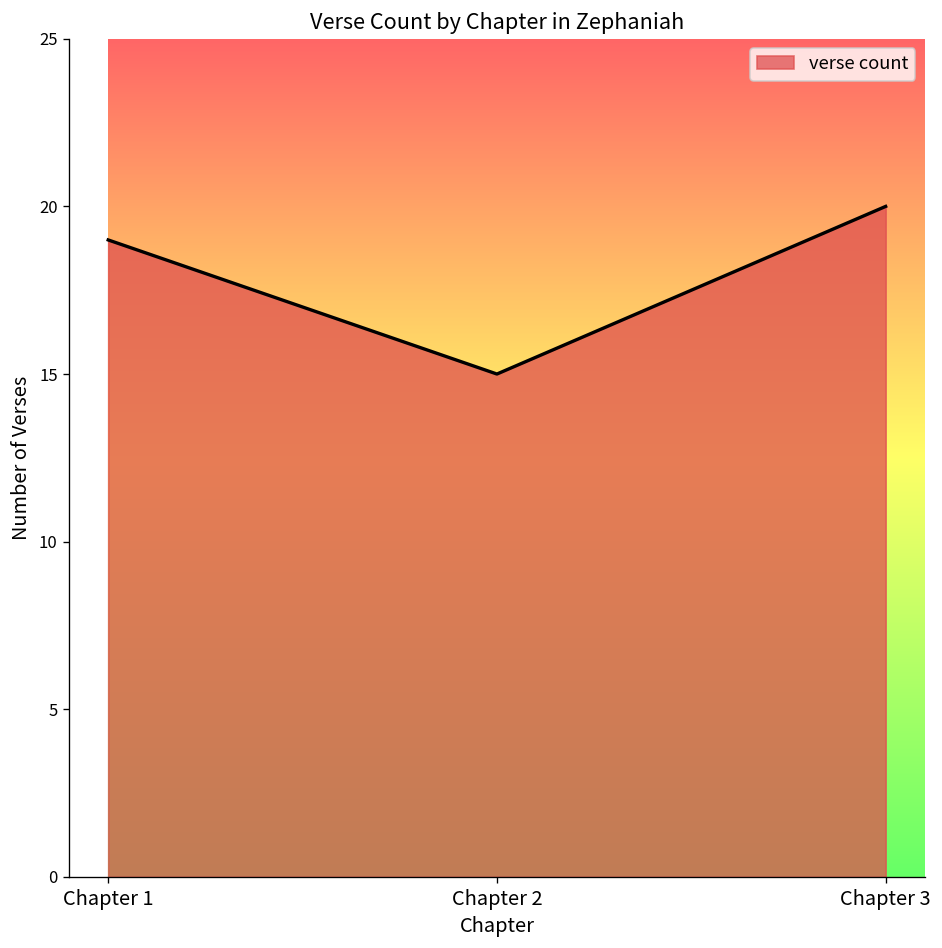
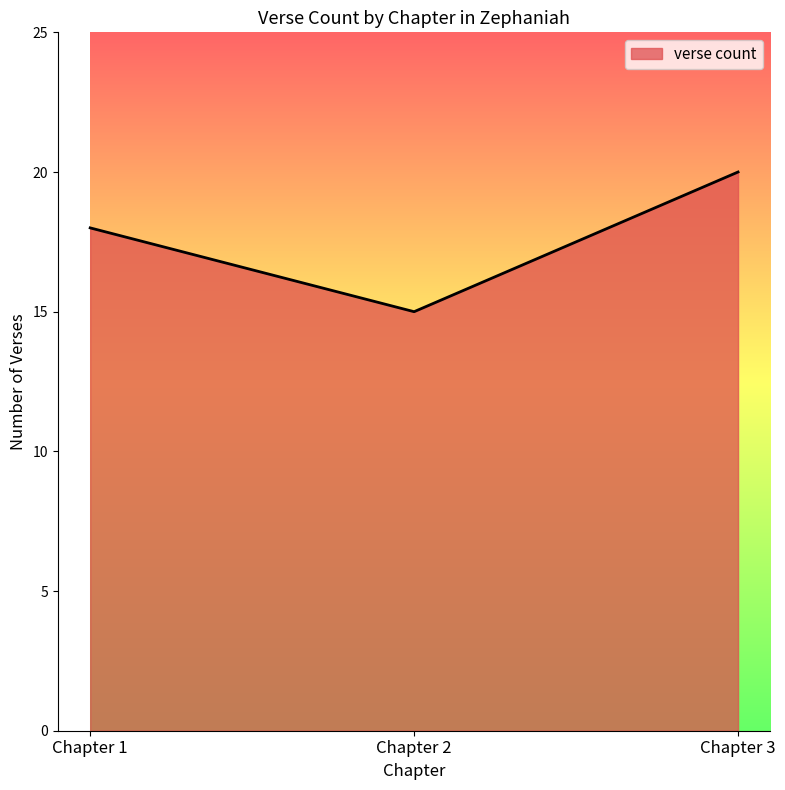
Chapter 1: 19 -> 18
